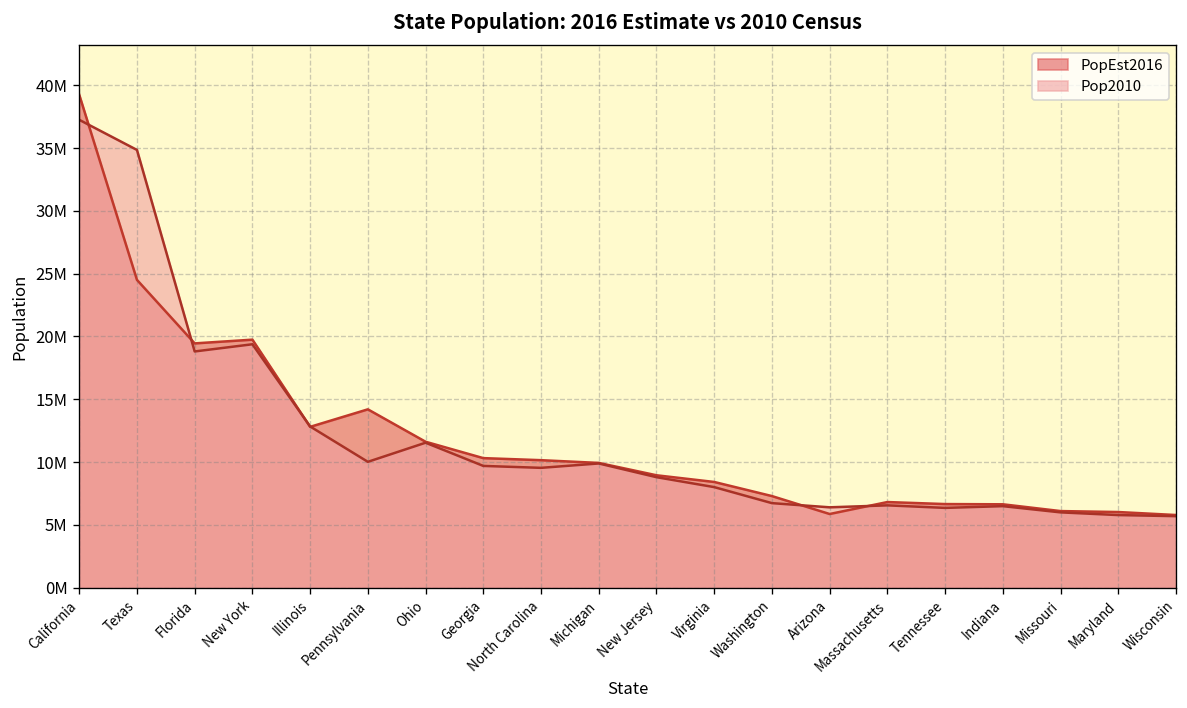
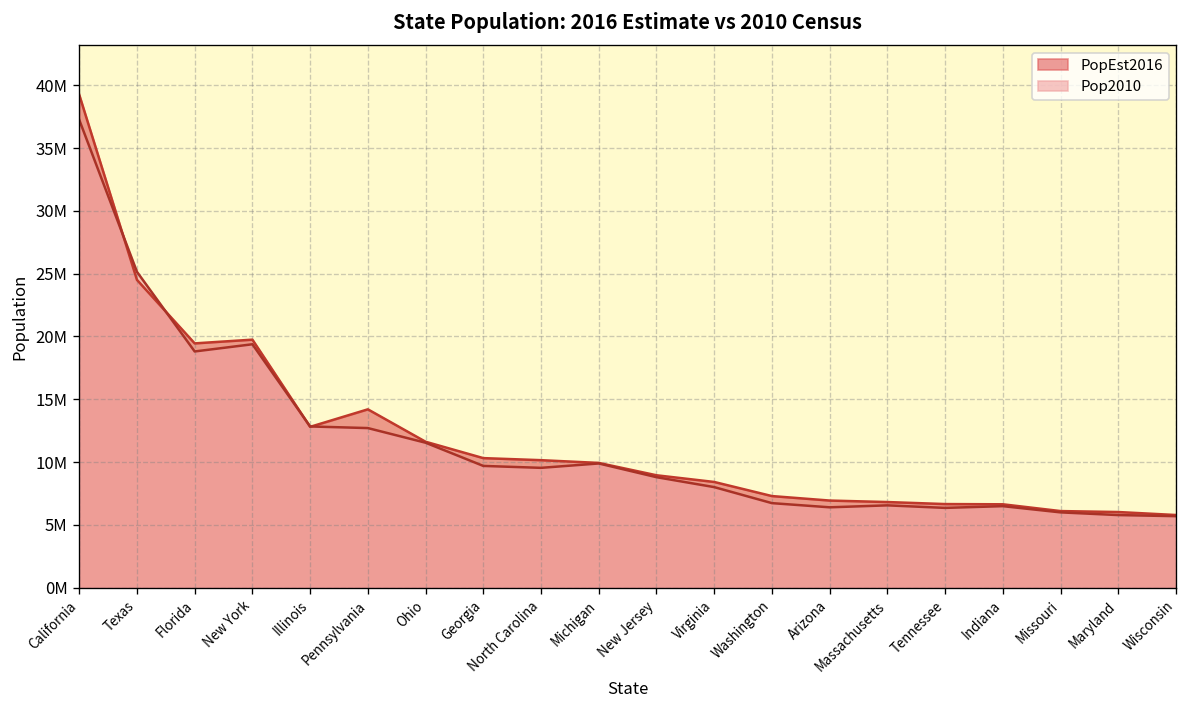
Pop2010, Texas: 34900000 -> 25100000
Pop2010, Pennsylvania: 10000000 -> 12700000
PopEst2016, Arizona: 5900000 -> 6900000
